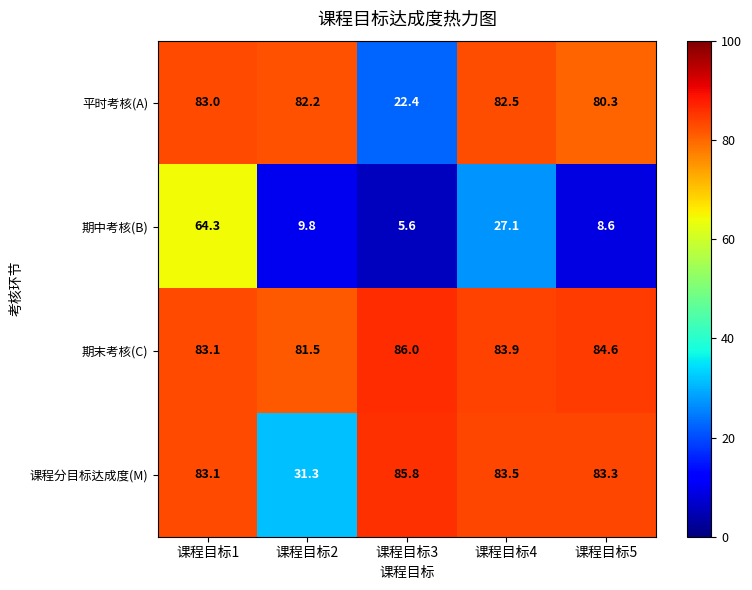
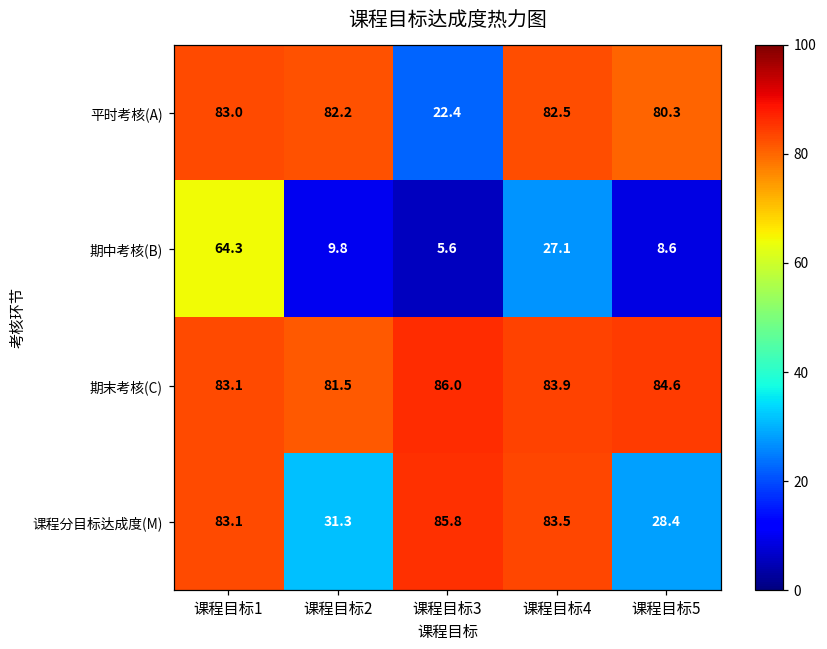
课程分目标达成度(M), 课程目标5: 83.3 -> 28.4
